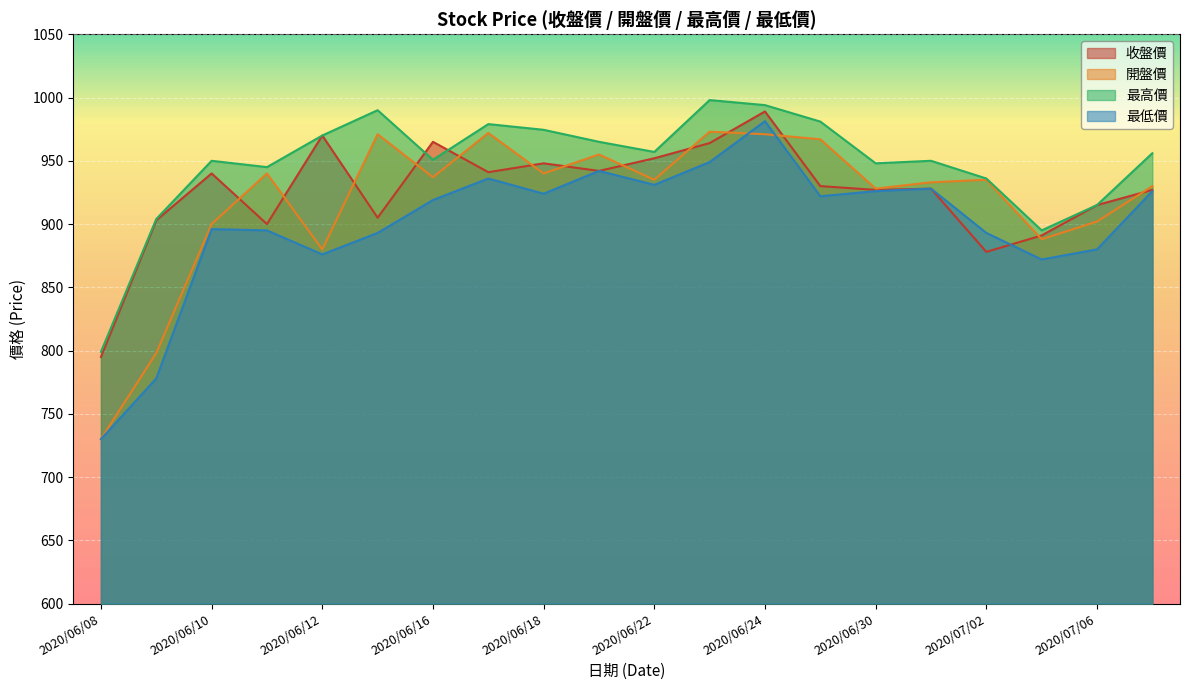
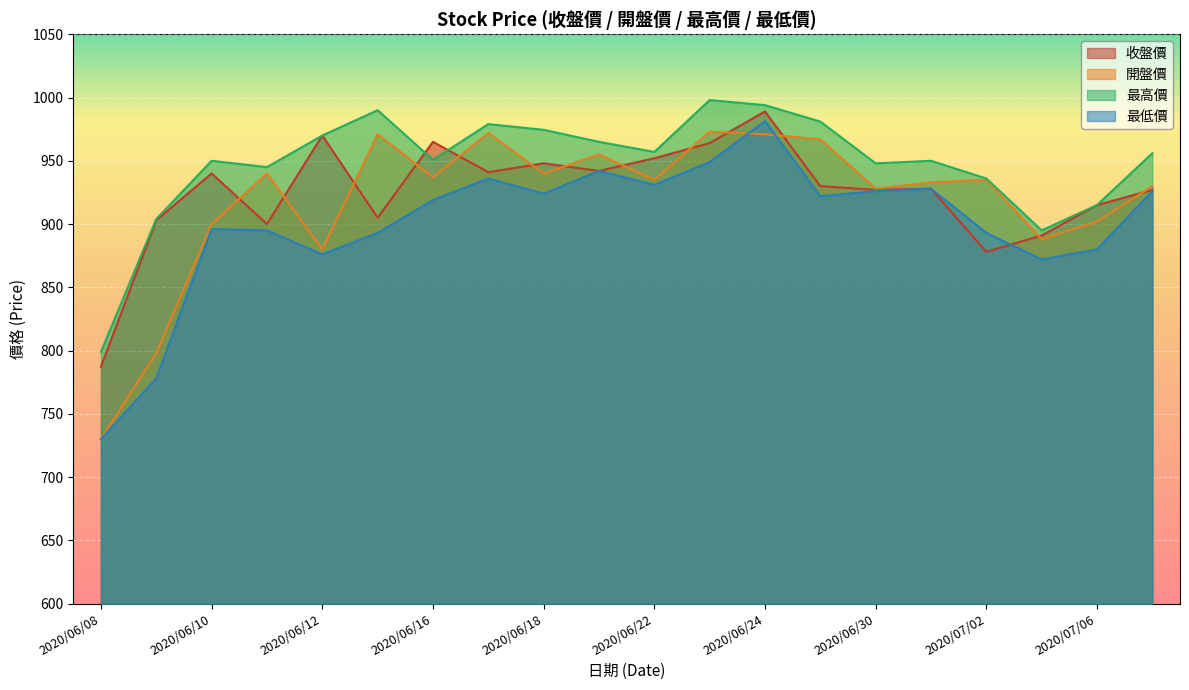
收盤價, 2020/06/08: 795 -> 787
